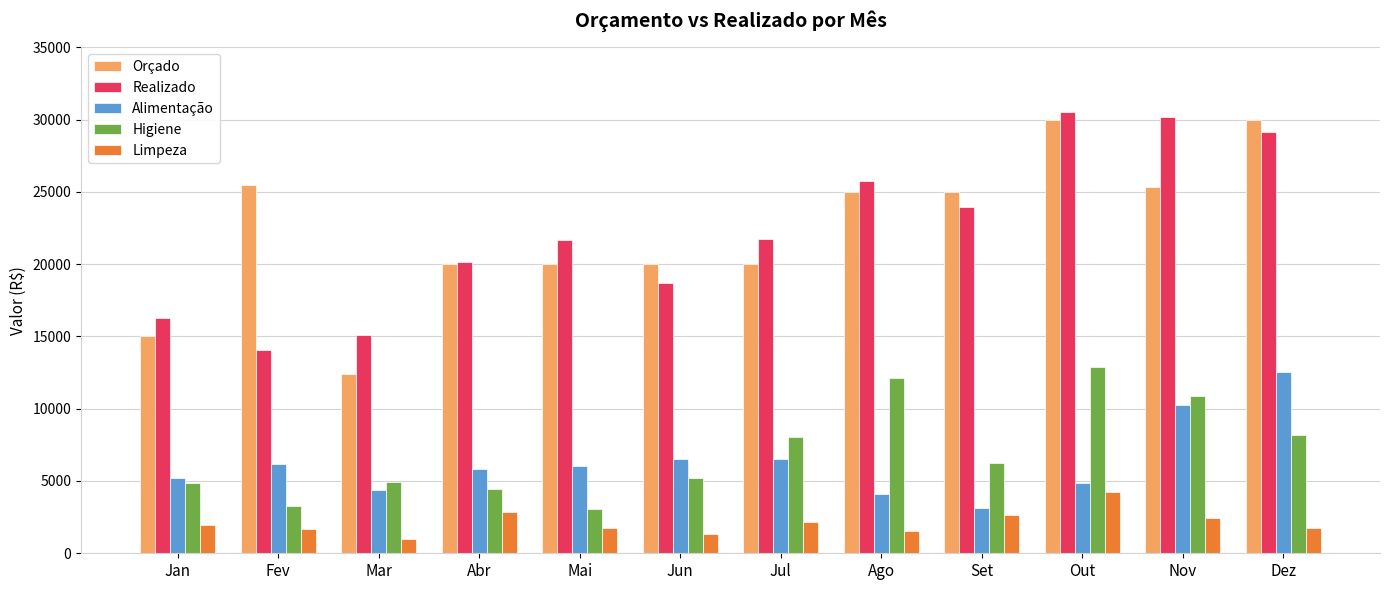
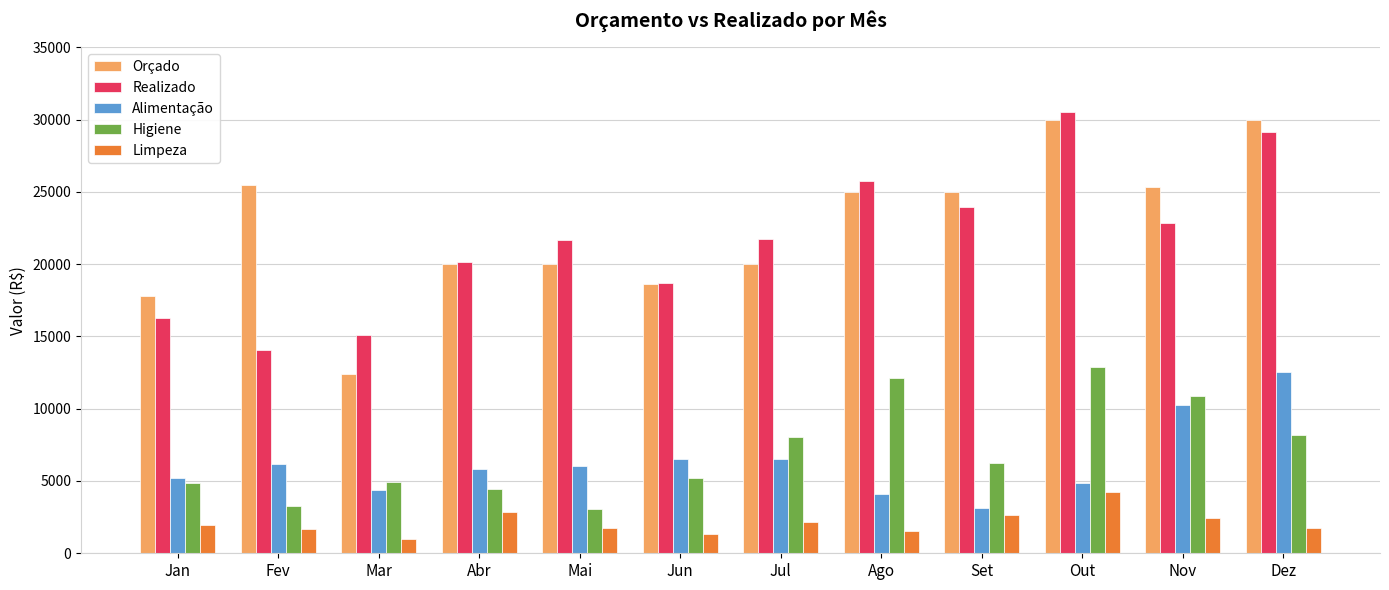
Orçado, Jan: 15000 -> 17800
Orçado, Jun: 20000 -> 18600
Realizado, Nov: 30200 -> 22900
